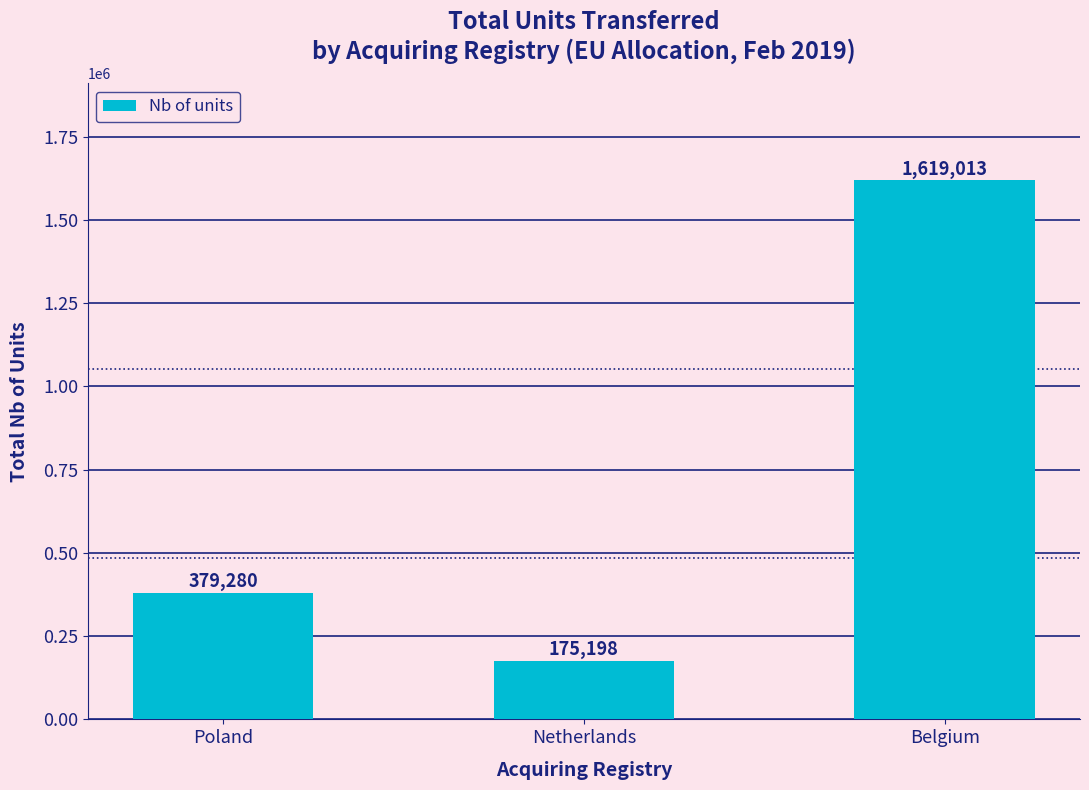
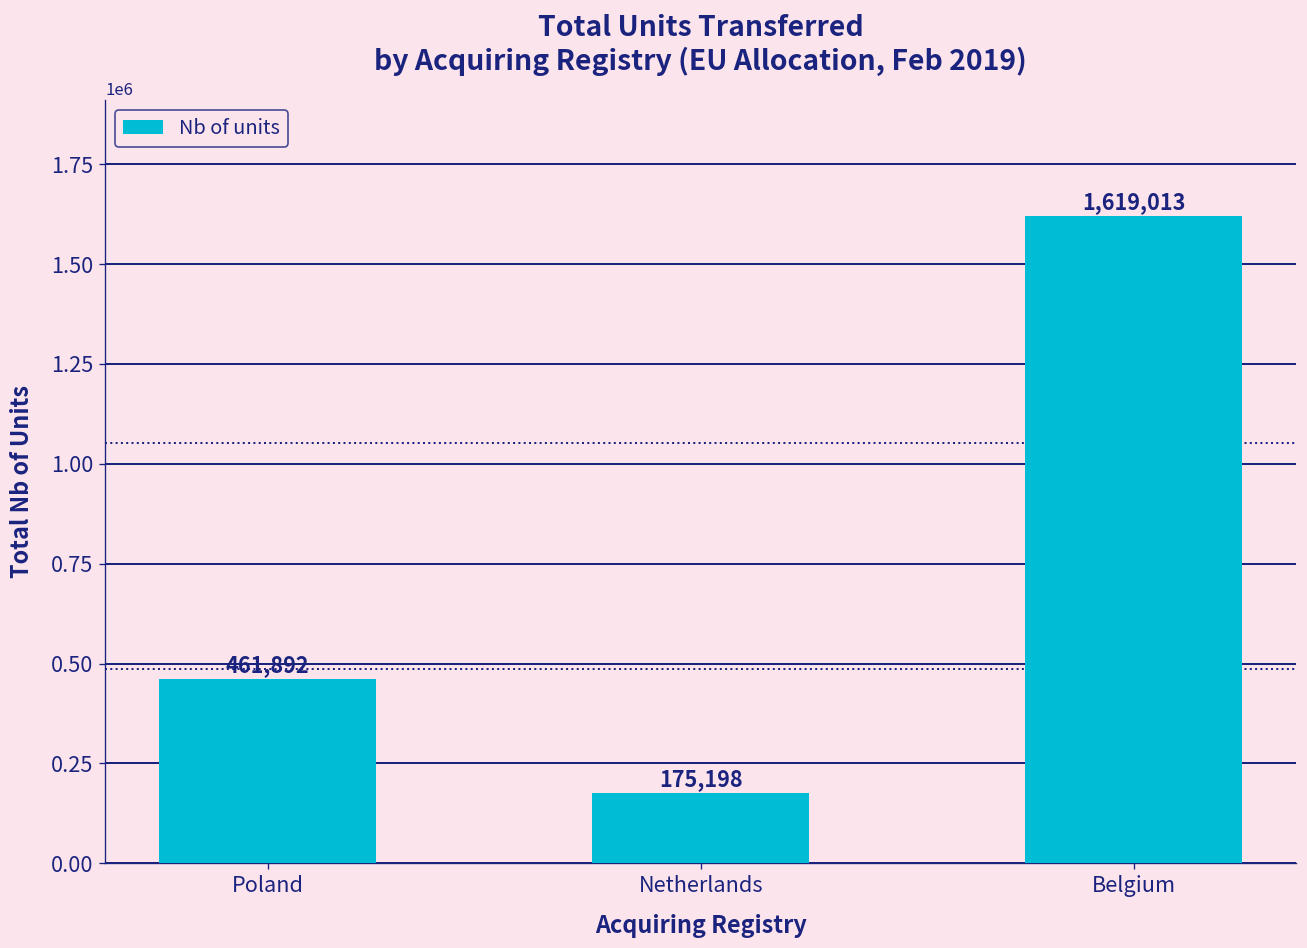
Poland: 379,280 -> 461,892
